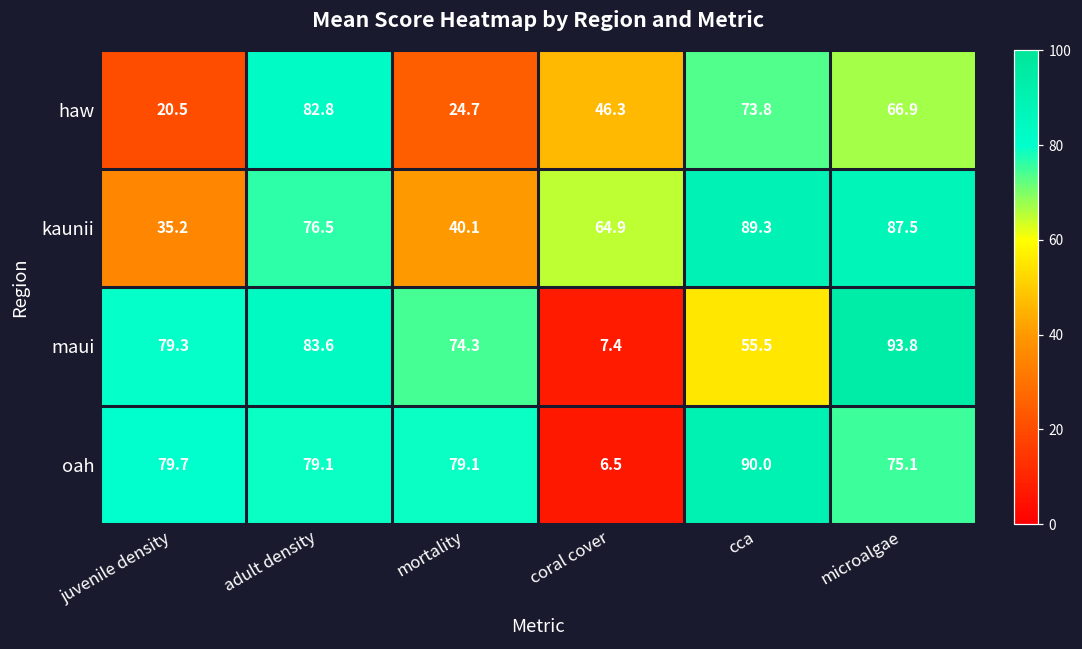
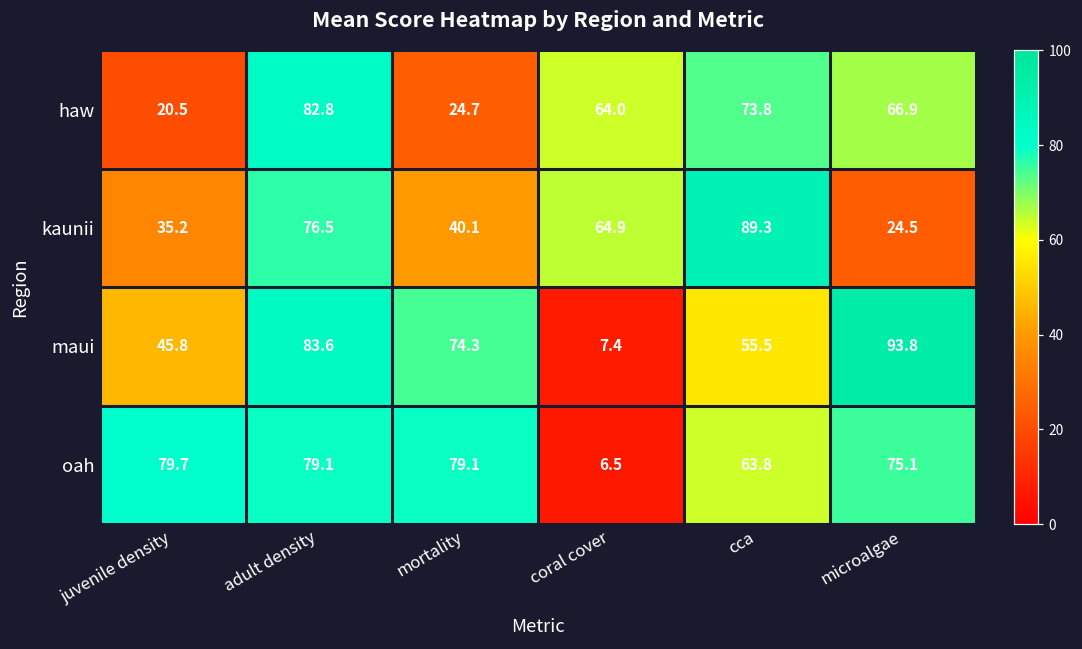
haw, coral cover: 46.3 -> 64.0
kaunii, microalgae: 87.5 -> 24.5
maui, juvenile density: 79.3 -> 45.8
oah, cca: 90.0 -> 63.8
